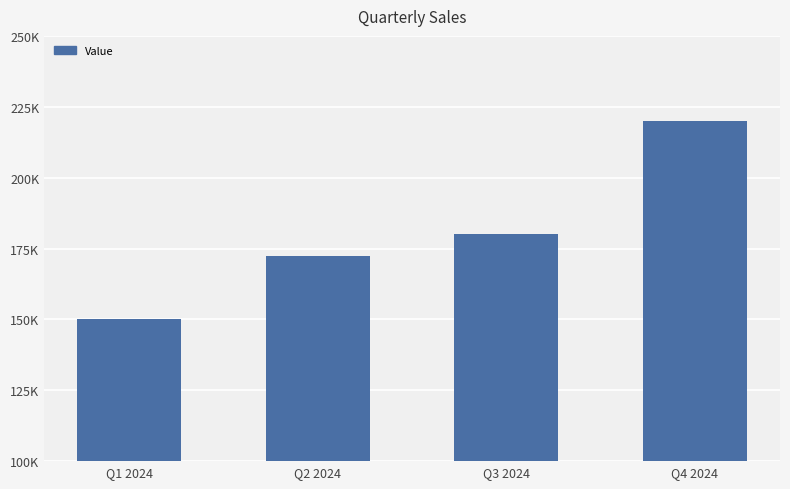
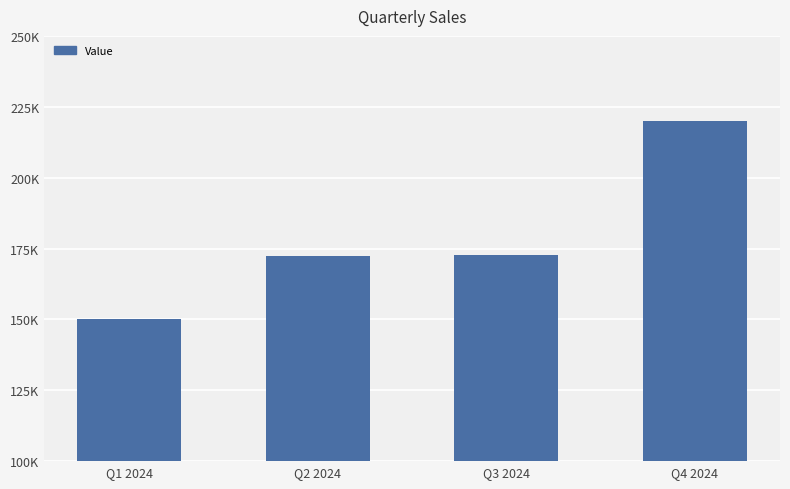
Q3 2024: 180000 -> 173000
